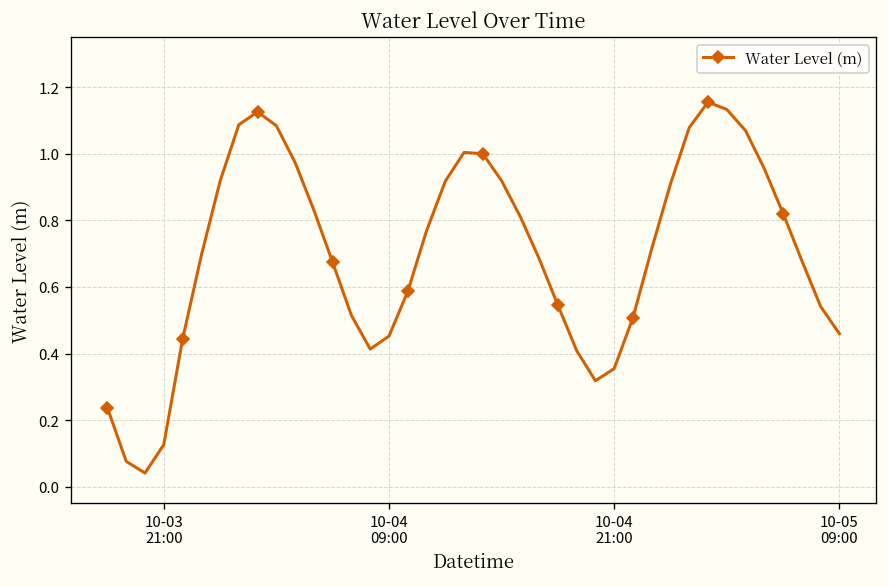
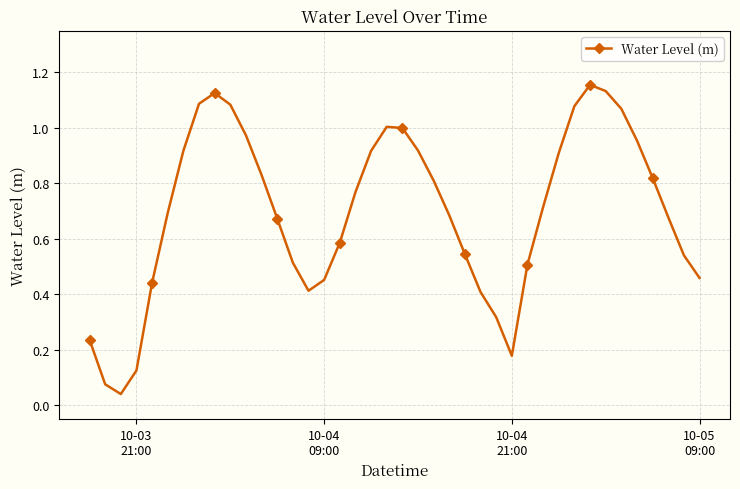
10-04 21:00: 0.35 -> 0.18
